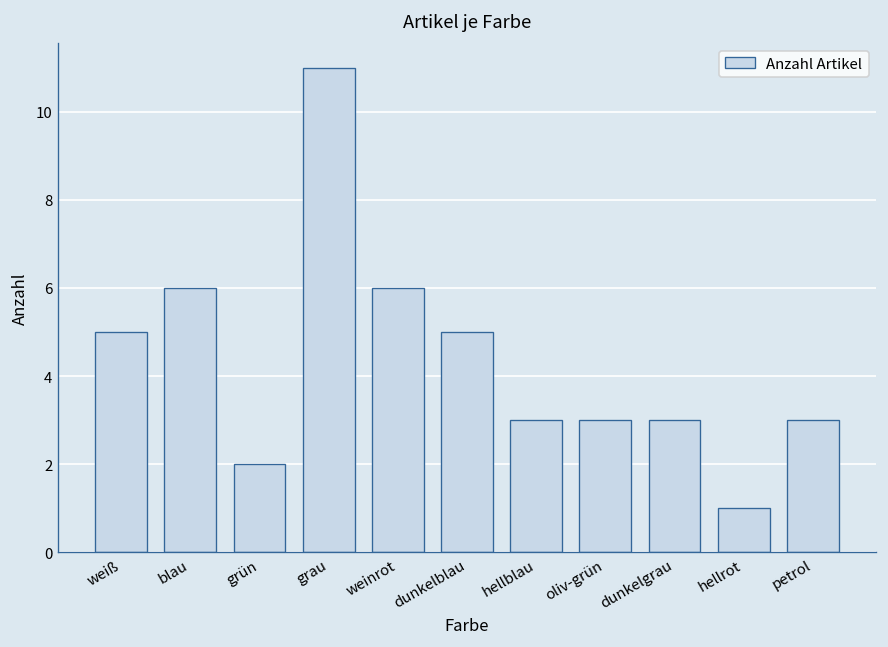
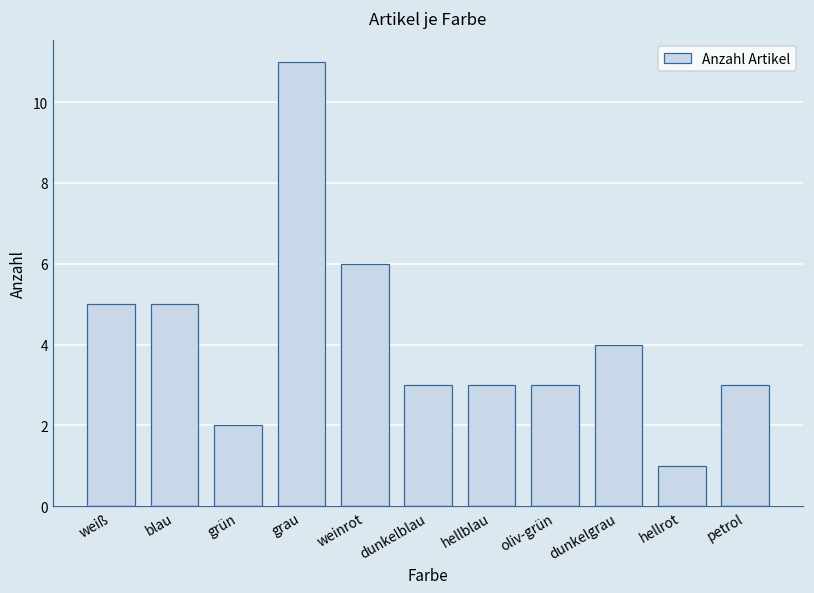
blau: 6 -> 5
dunkelblau: 5 -> 3
dunkelgrau: 3 -> 4
